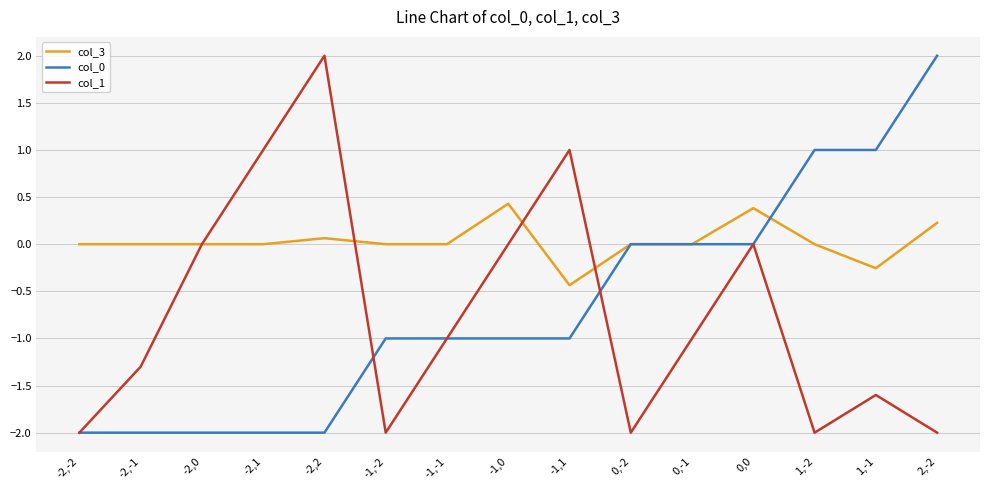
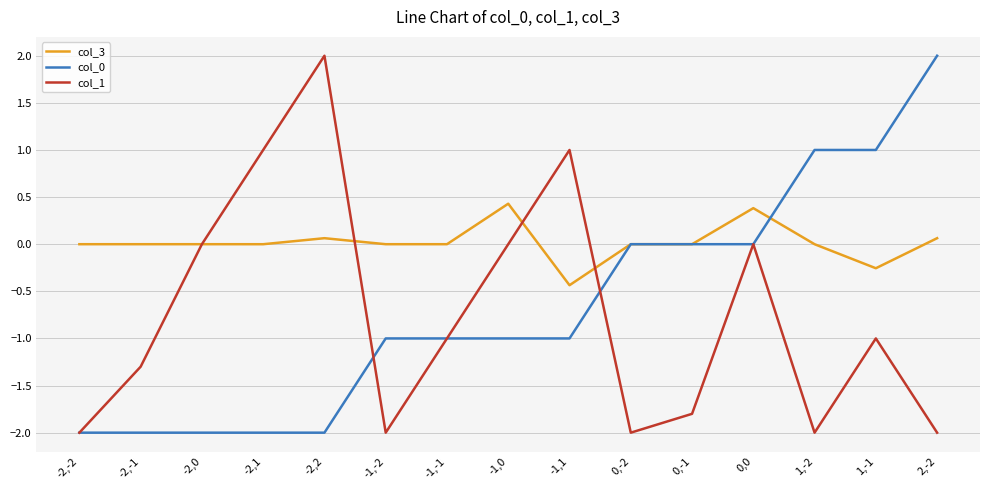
col_1, 0,-1: -1.0 -> -1.8
col_1, 1,-1: -1.6 -> -1.0
col_3, 2,-2: 0.2 -> 0.1
